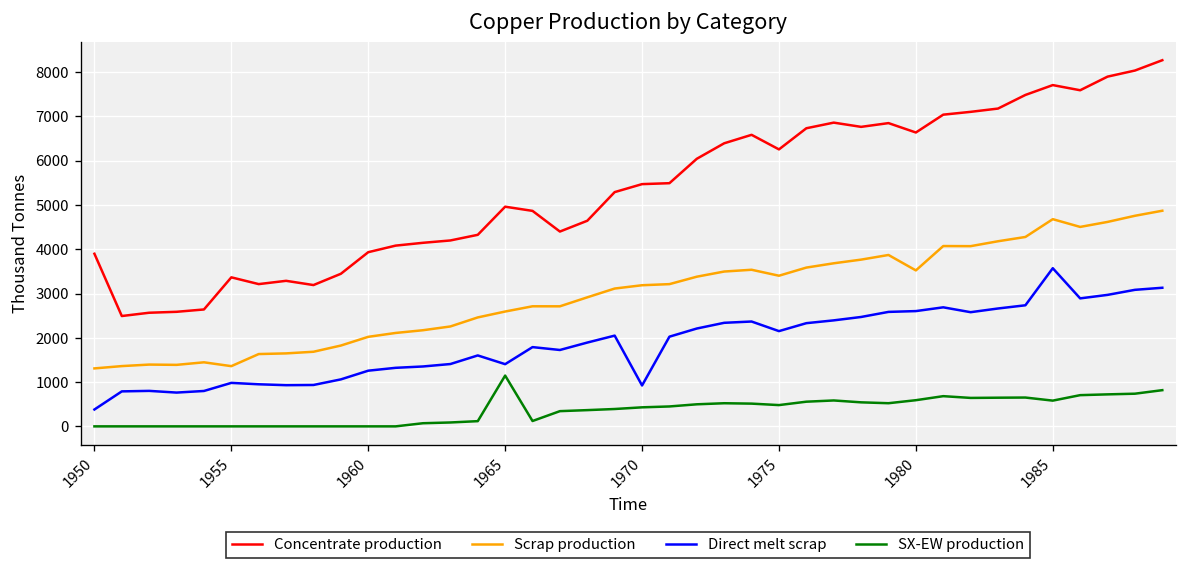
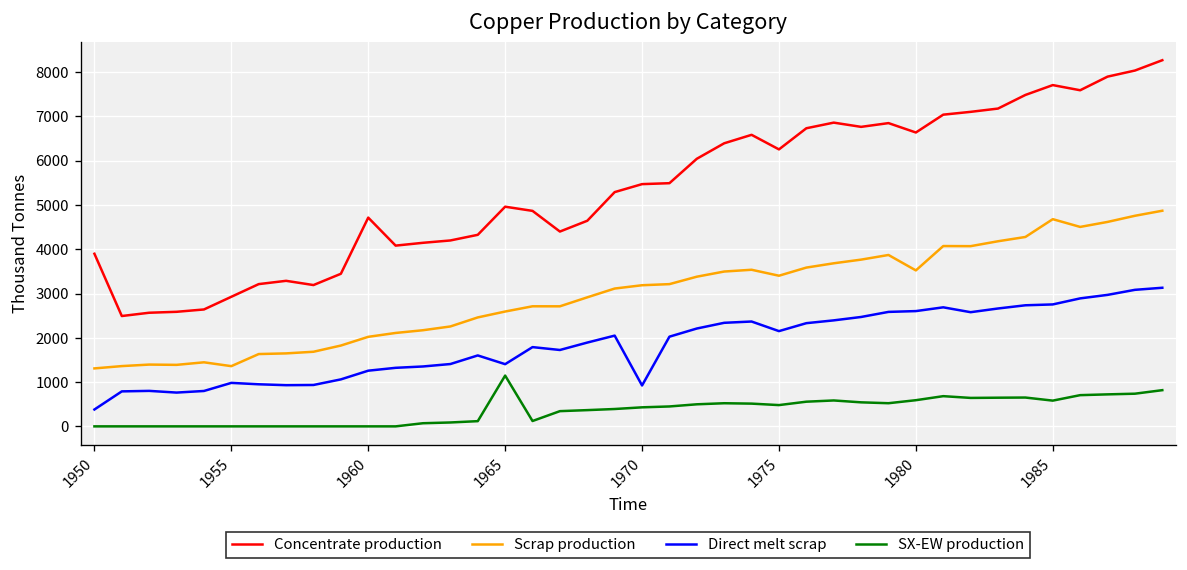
Concentrate production, 1955: 3400 -> 2900
Concentrate production, 1960: 3900 -> 4700
Direct melt scrap, 1985: 3600 -> 2800
